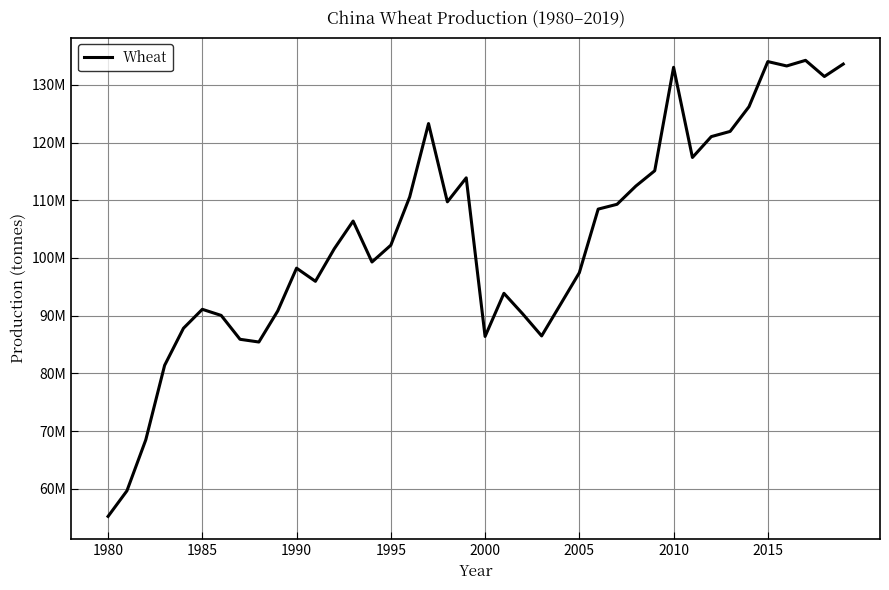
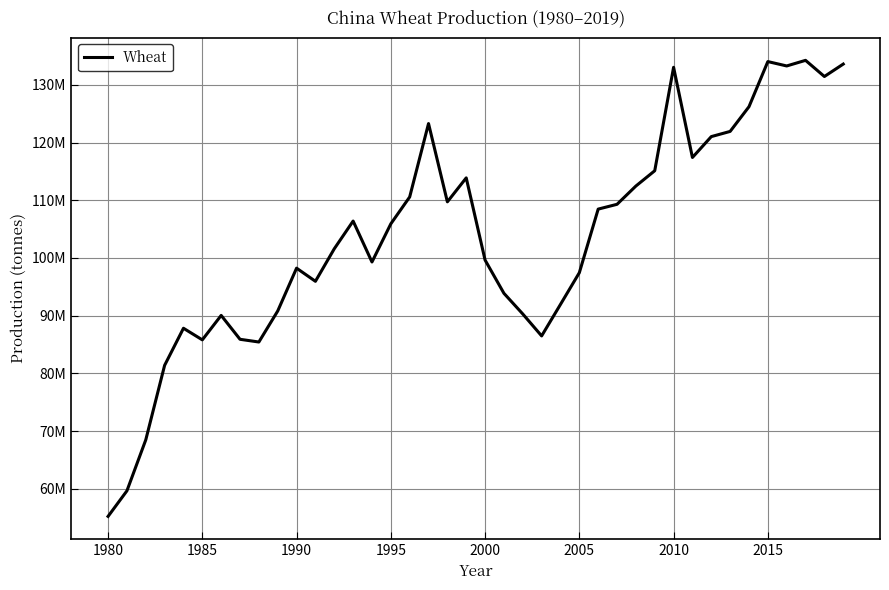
1985: 91000000 -> 86000000
1995: 102000000 -> 106000000
2000: 86000000 -> 100000000
